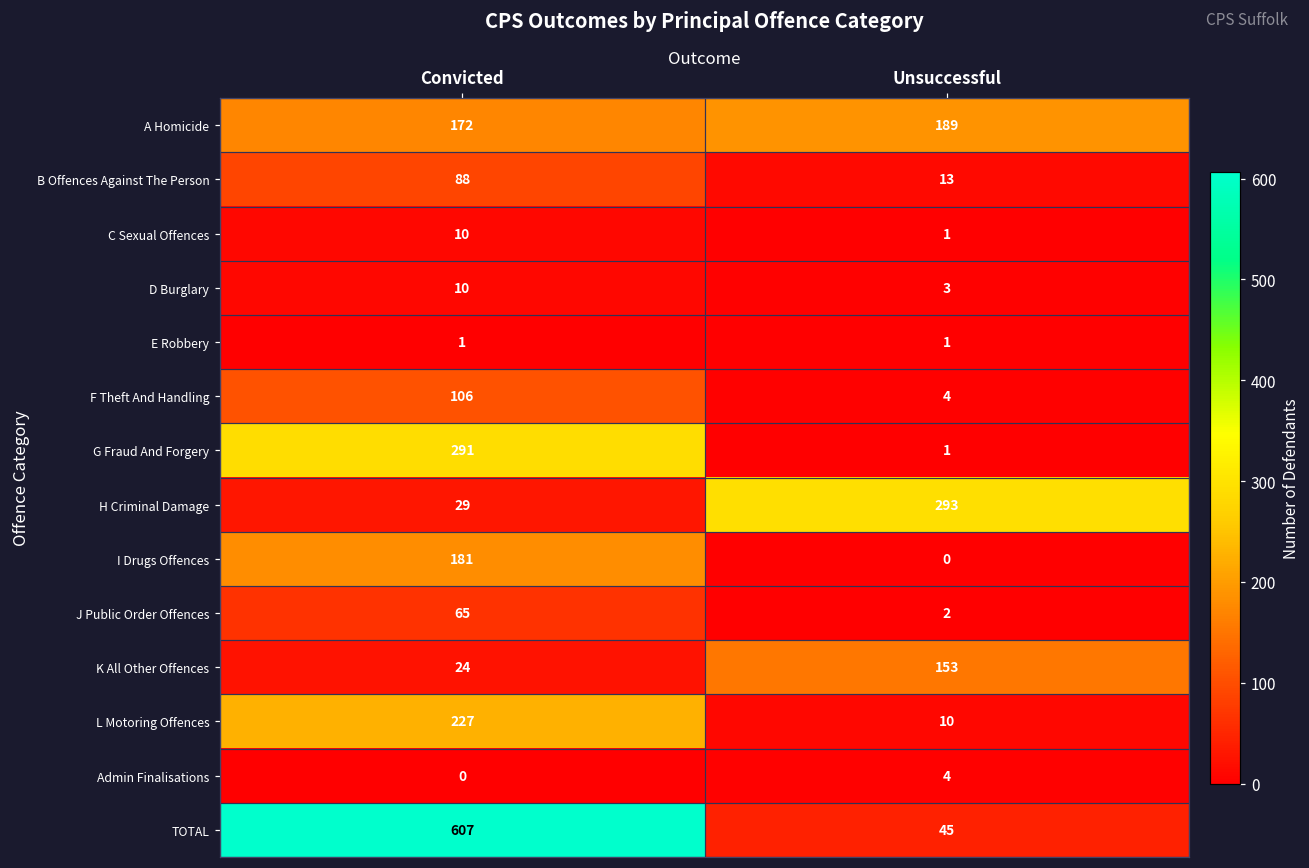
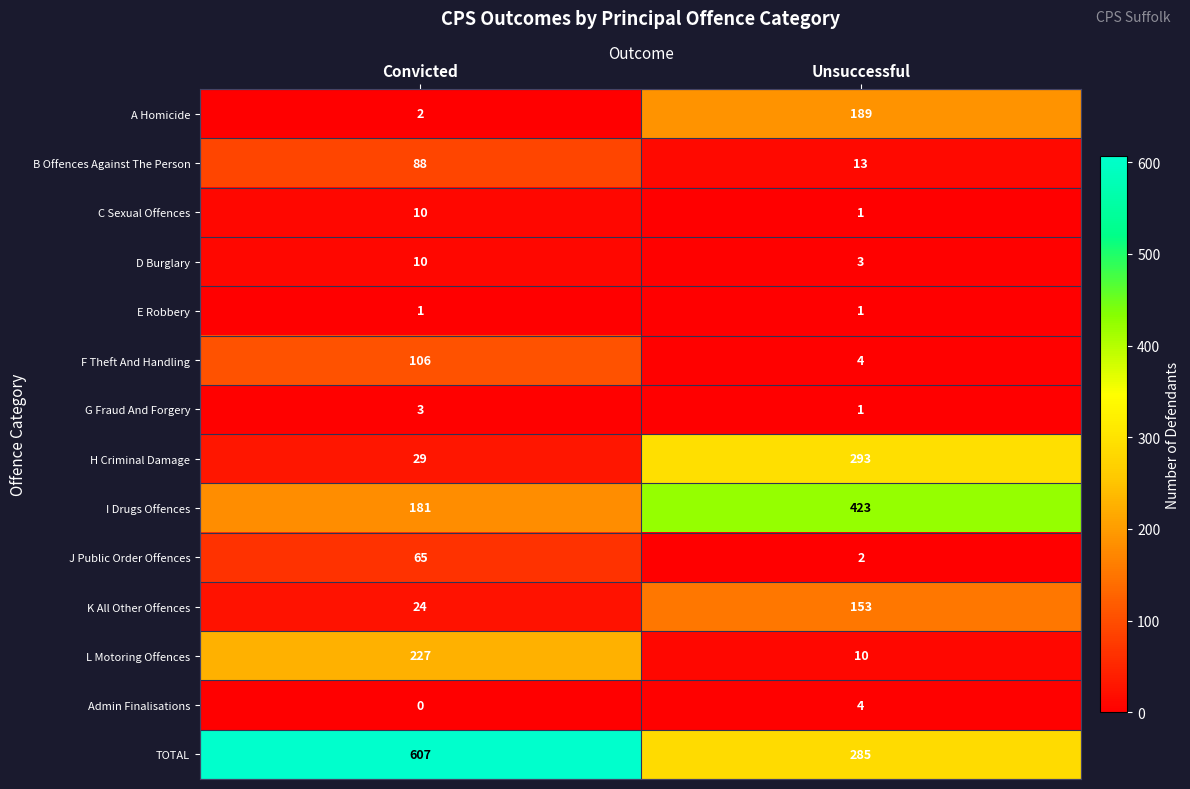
A Homicide, Convicted: 172 -> 2
G Fraud And Forgery, Convicted: 291 -> 3
I Drugs Offences, Unsuccessful: 0 -> 423
TOTAL, Unsuccessful: 45 -> 285
